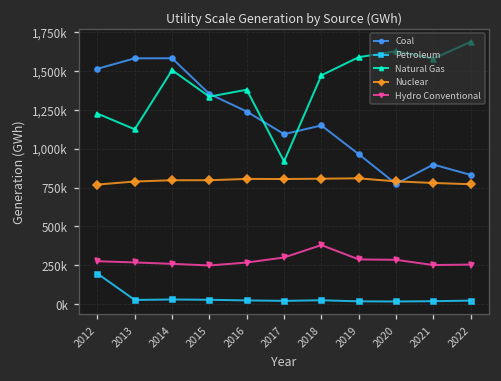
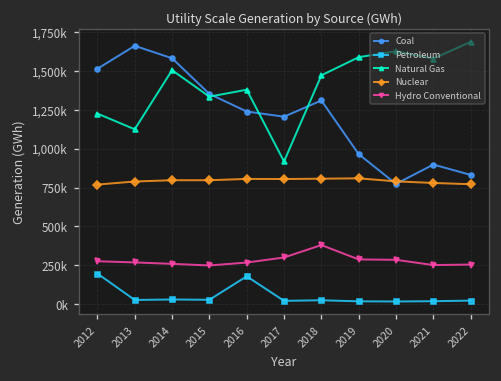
Coal, 2013: 1,580,000 -> 1,660,000
Petroleum, 2016: 20,000 -> 180,000
Coal, 2017: 1,090,000 -> 1,210,000
Coal, 2018: 1,150,000 -> 1,310,000
